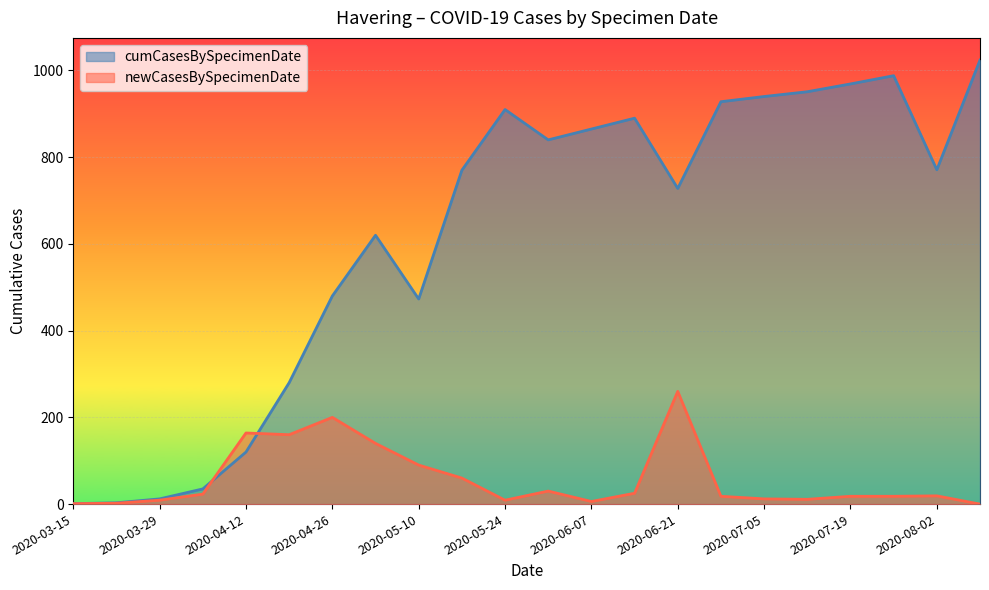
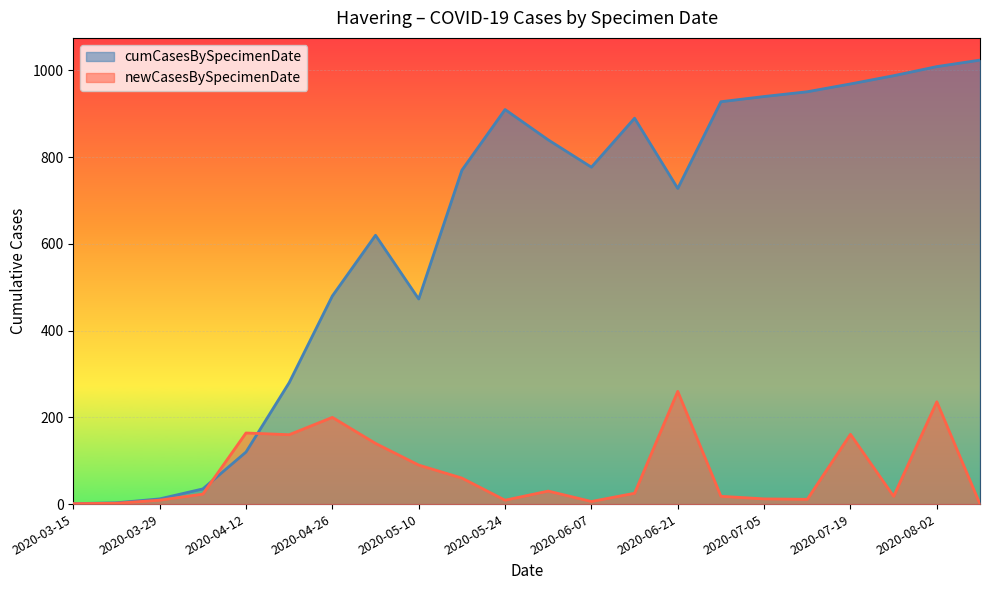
cumCasesBySpecimenDate, 2020-06-07: 870 -> 780
newCasesBySpecimenDate, 2020-07-19: 20 -> 160
cumCasesBySpecimenDate, 2020-08-02: 770 -> 1010
newCasesBySpecimenDate, 2020-08-02: 20 -> 240
